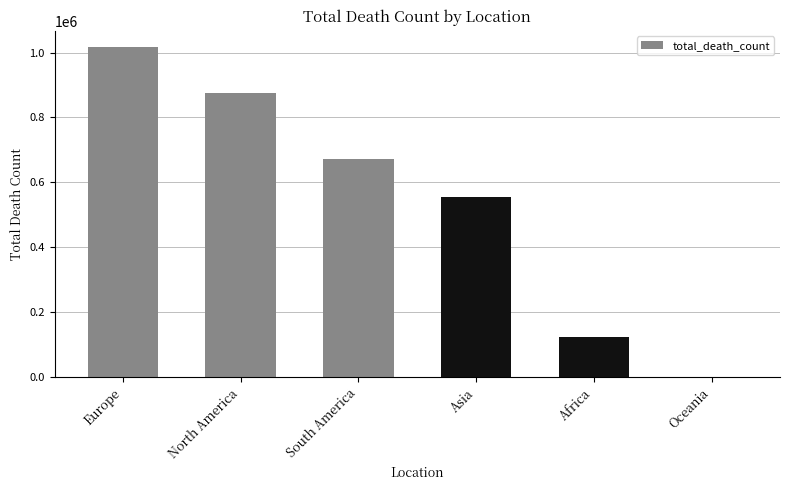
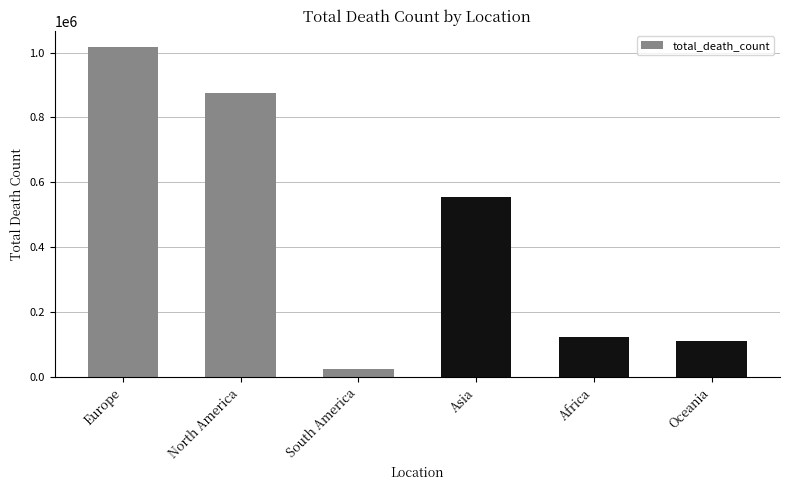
South America: 670000 -> 30000
Oceania: 0 -> 110000
